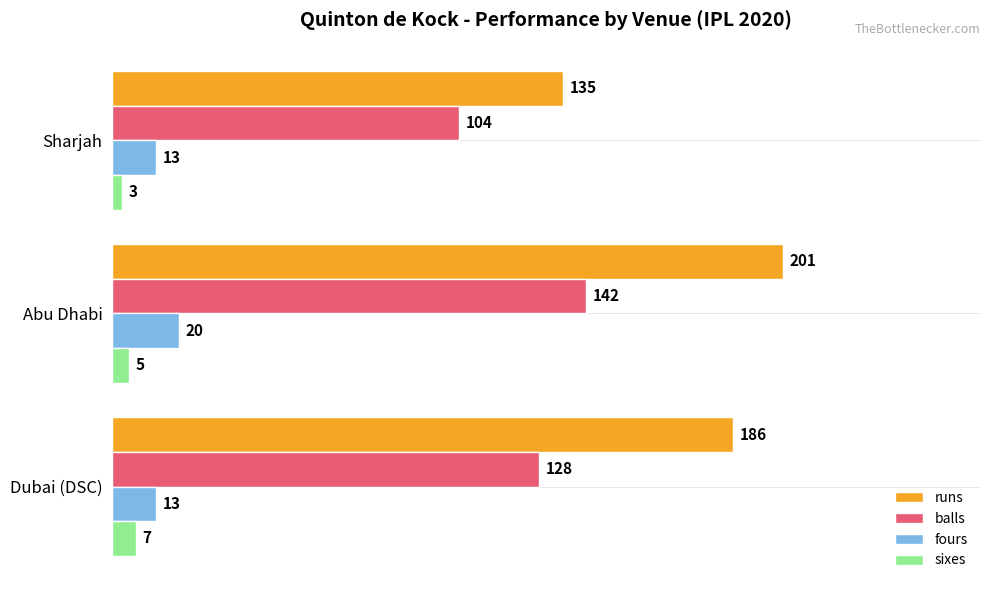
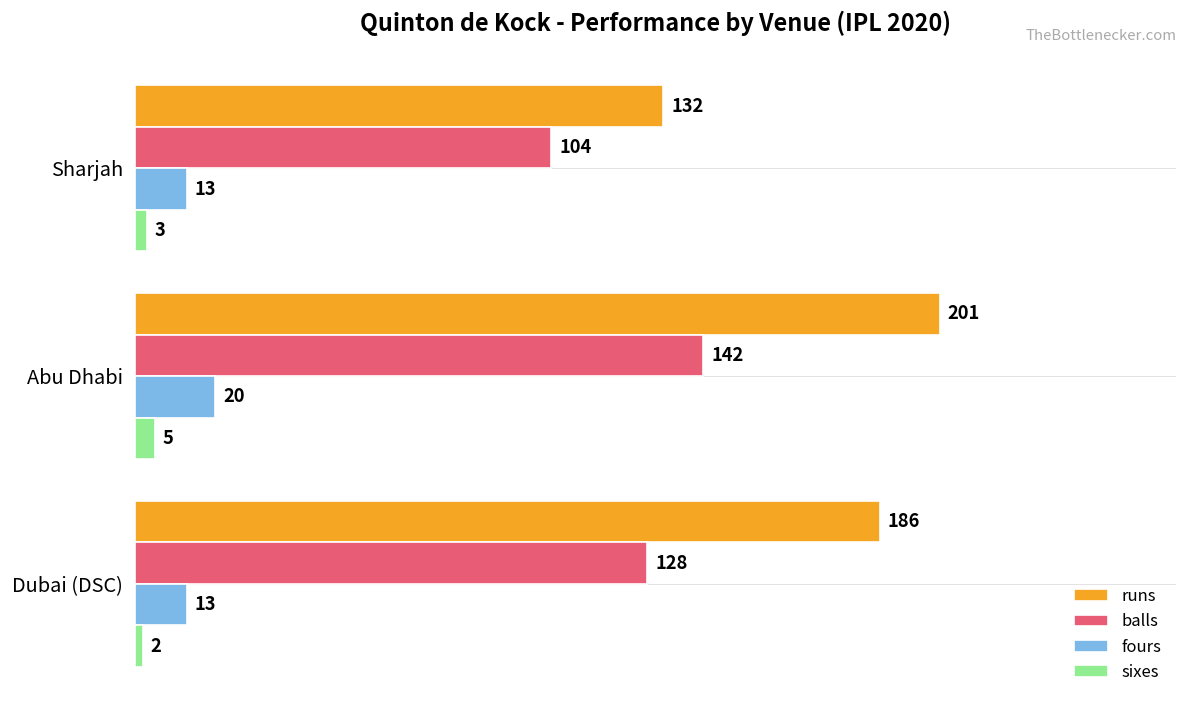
runs, Sharjah: 135 -> 132
sixes, Dubai (DSC): 7 -> 2
